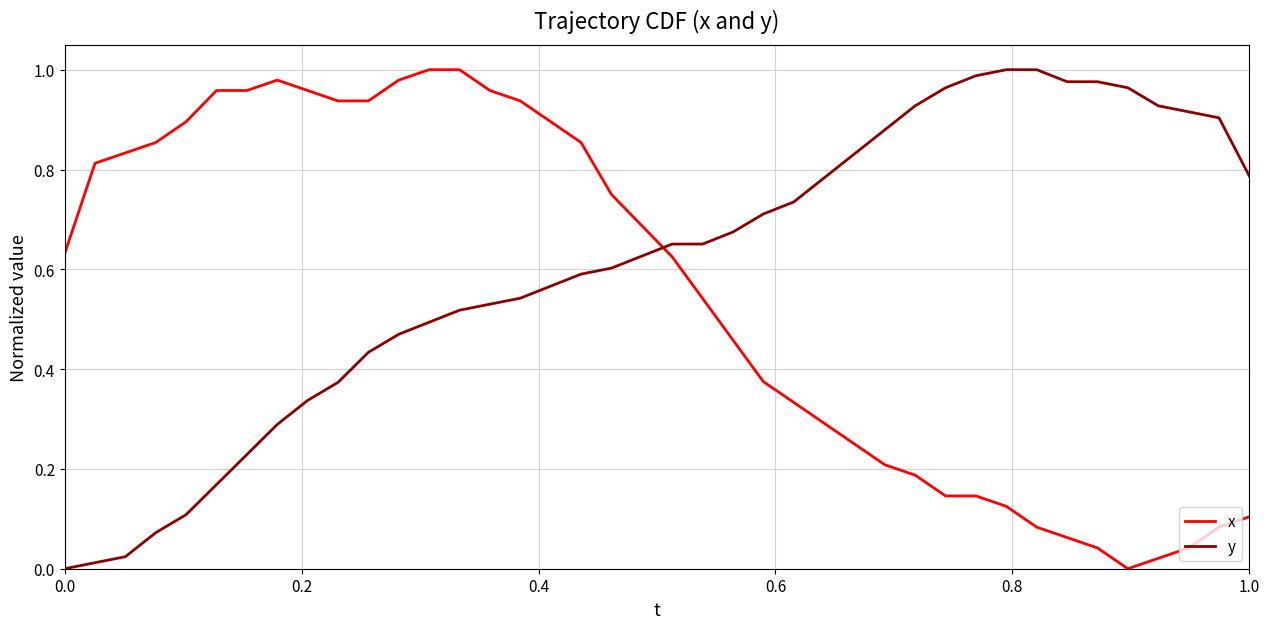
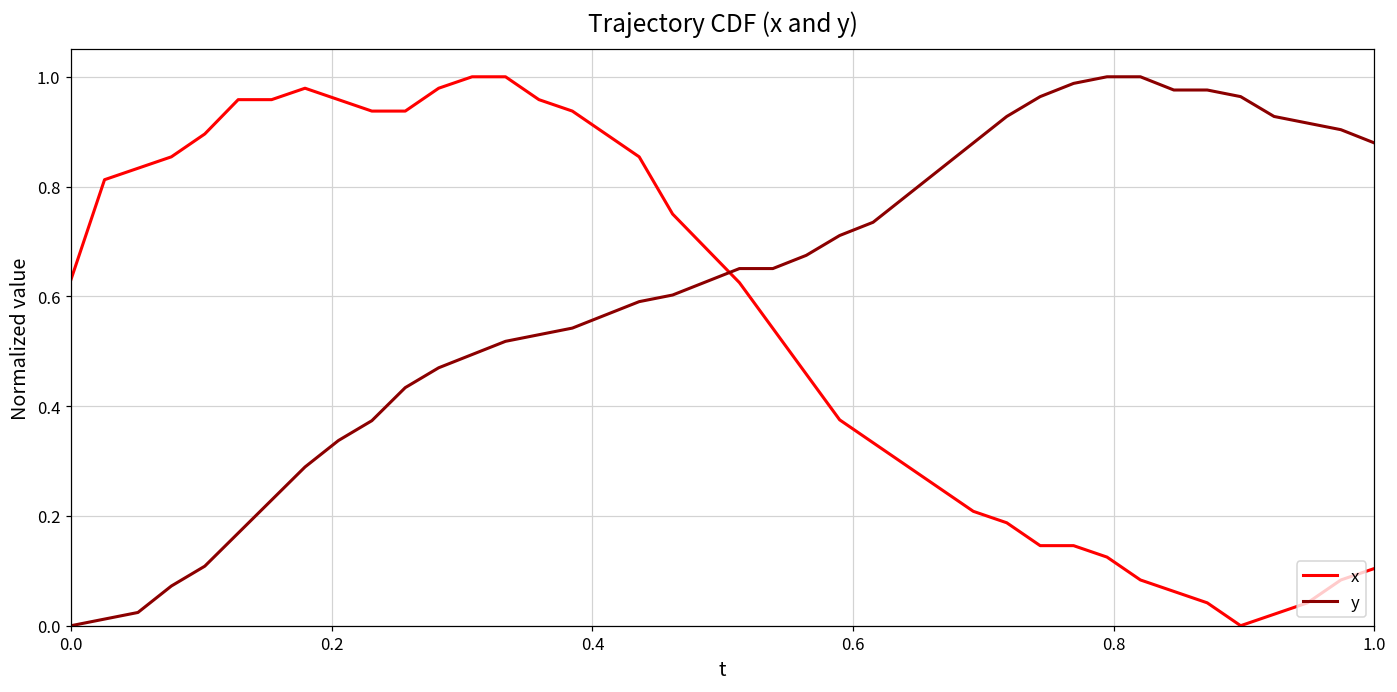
y, 1.0: 0.79 -> 0.88
